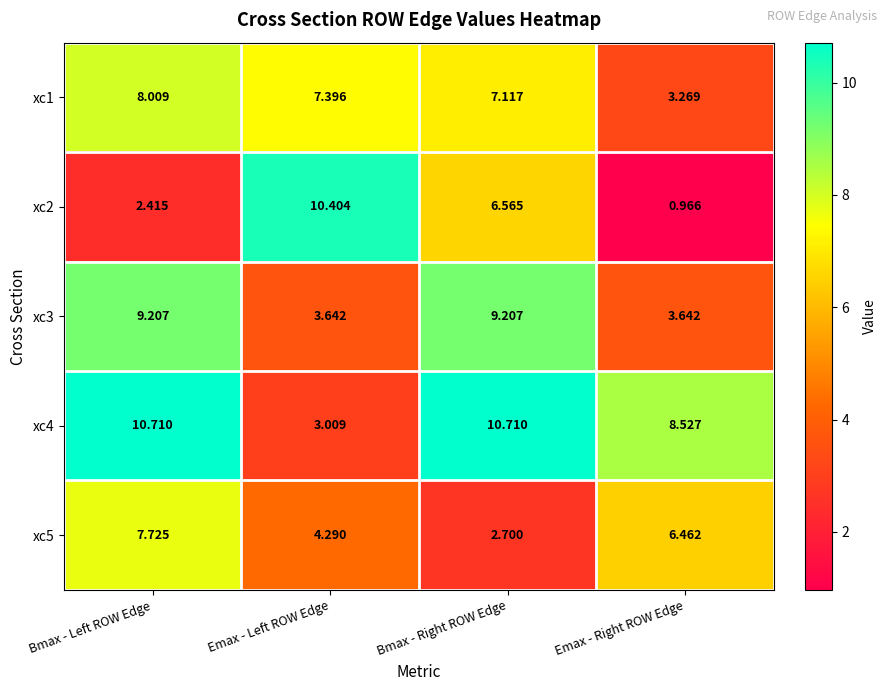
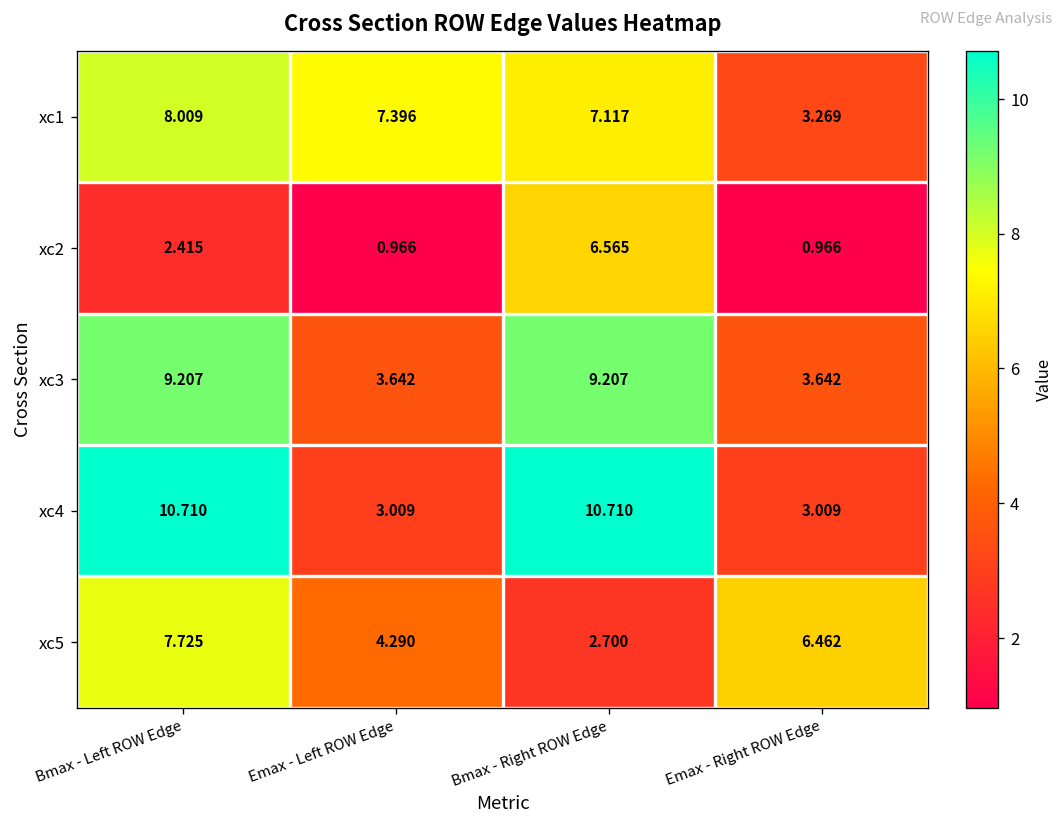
xc2, Emax - Left ROW Edge: 10.404 -> 0.966
xc4, Emax - Right ROW Edge: 8.527 -> 3.009
